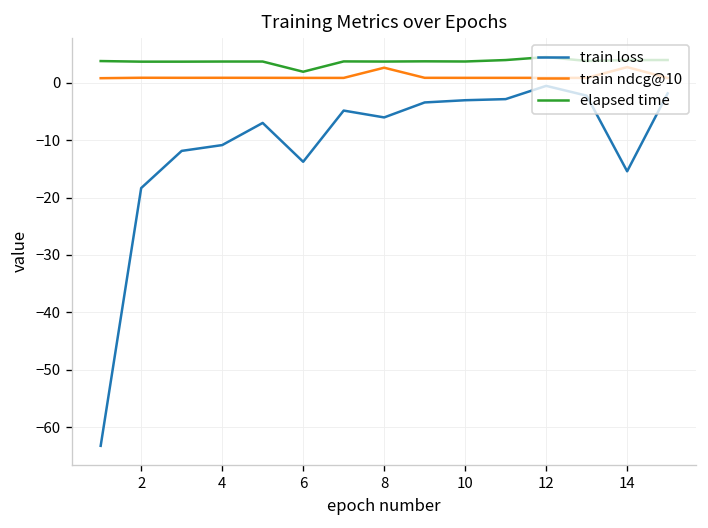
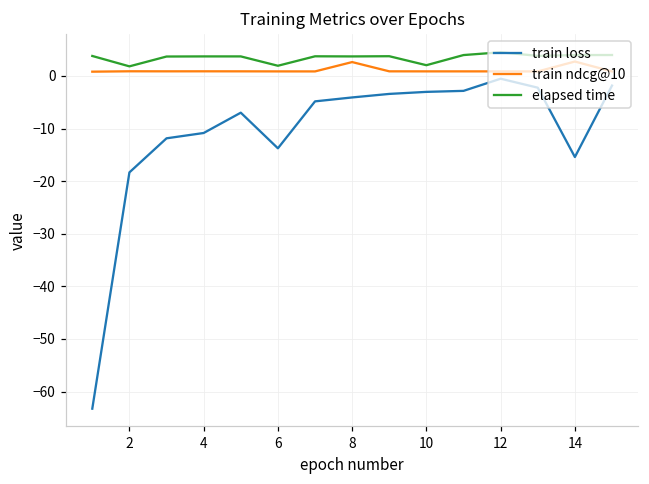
elapsed time, 2: 4 -> 2
train loss, 8: -6 -> -4
elapsed time, 10: 4 -> 2
